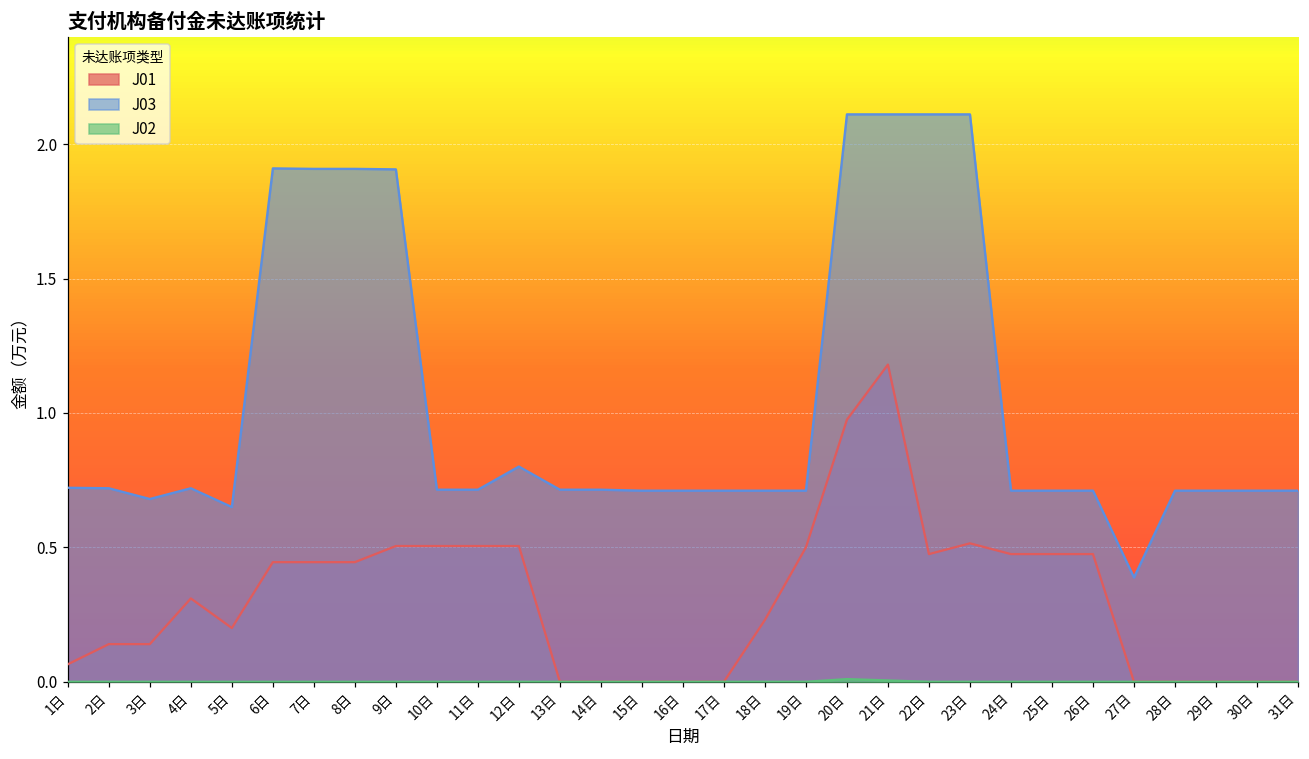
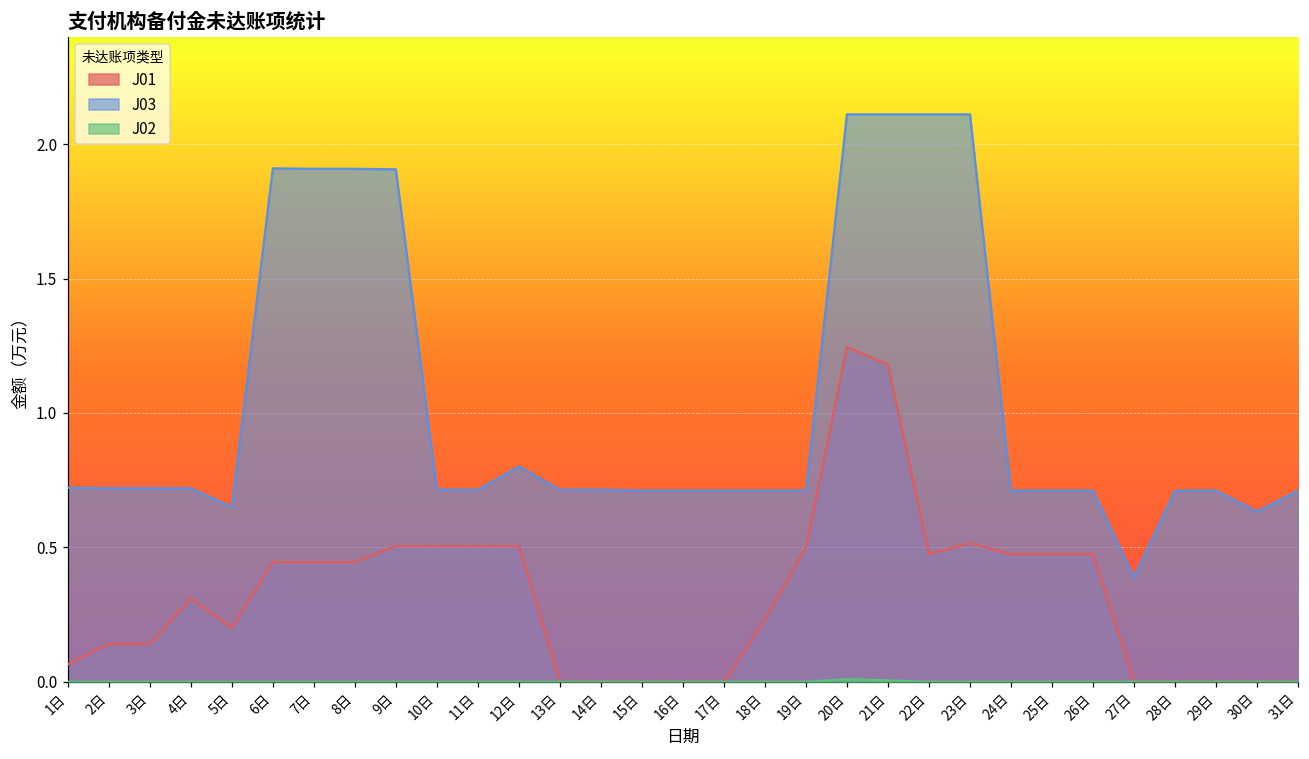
J03, 3日: 0.68 -> 0.72
J01, 20日: 0.98 -> 1.25
J03, 30日: 0.71 -> 0.63
